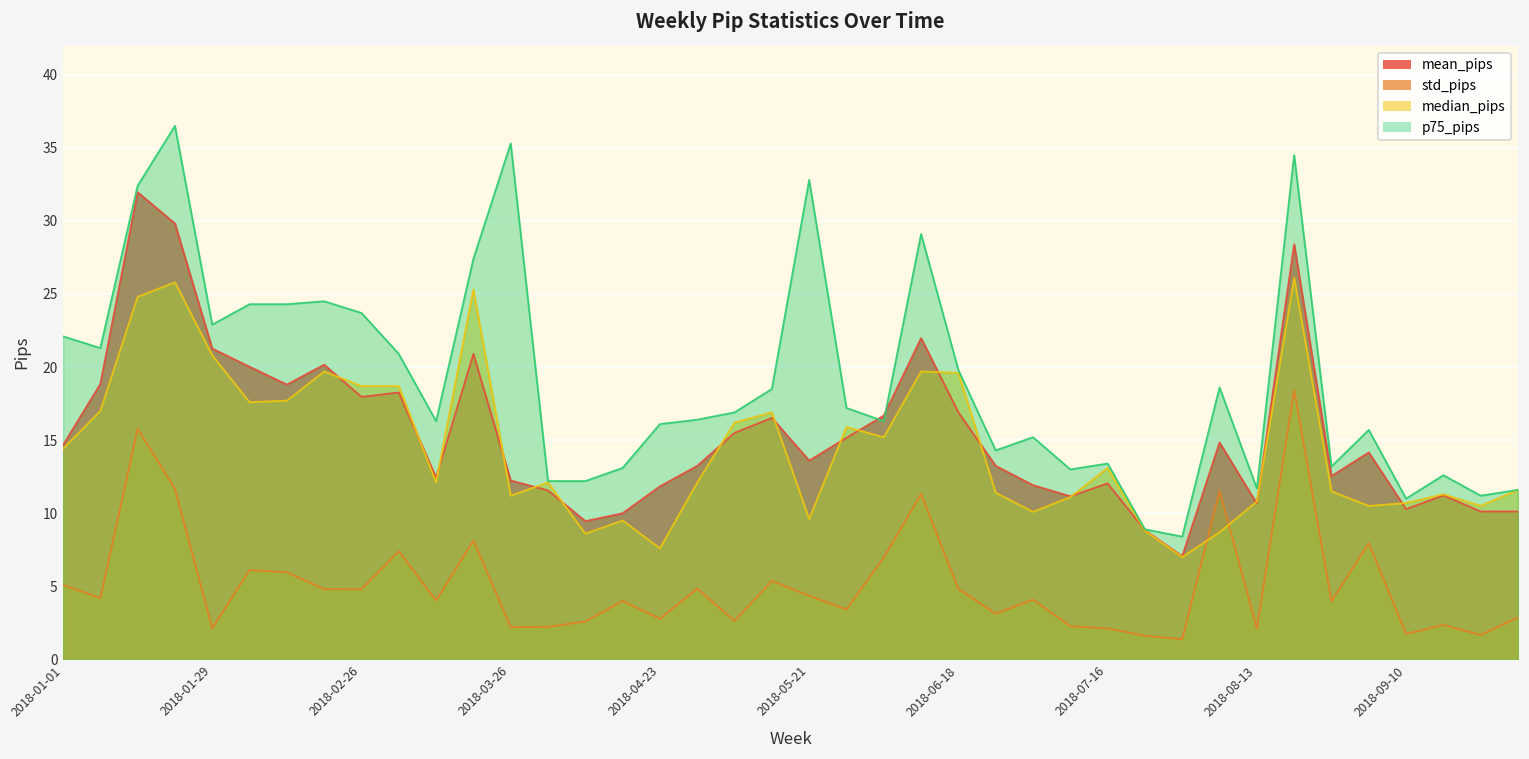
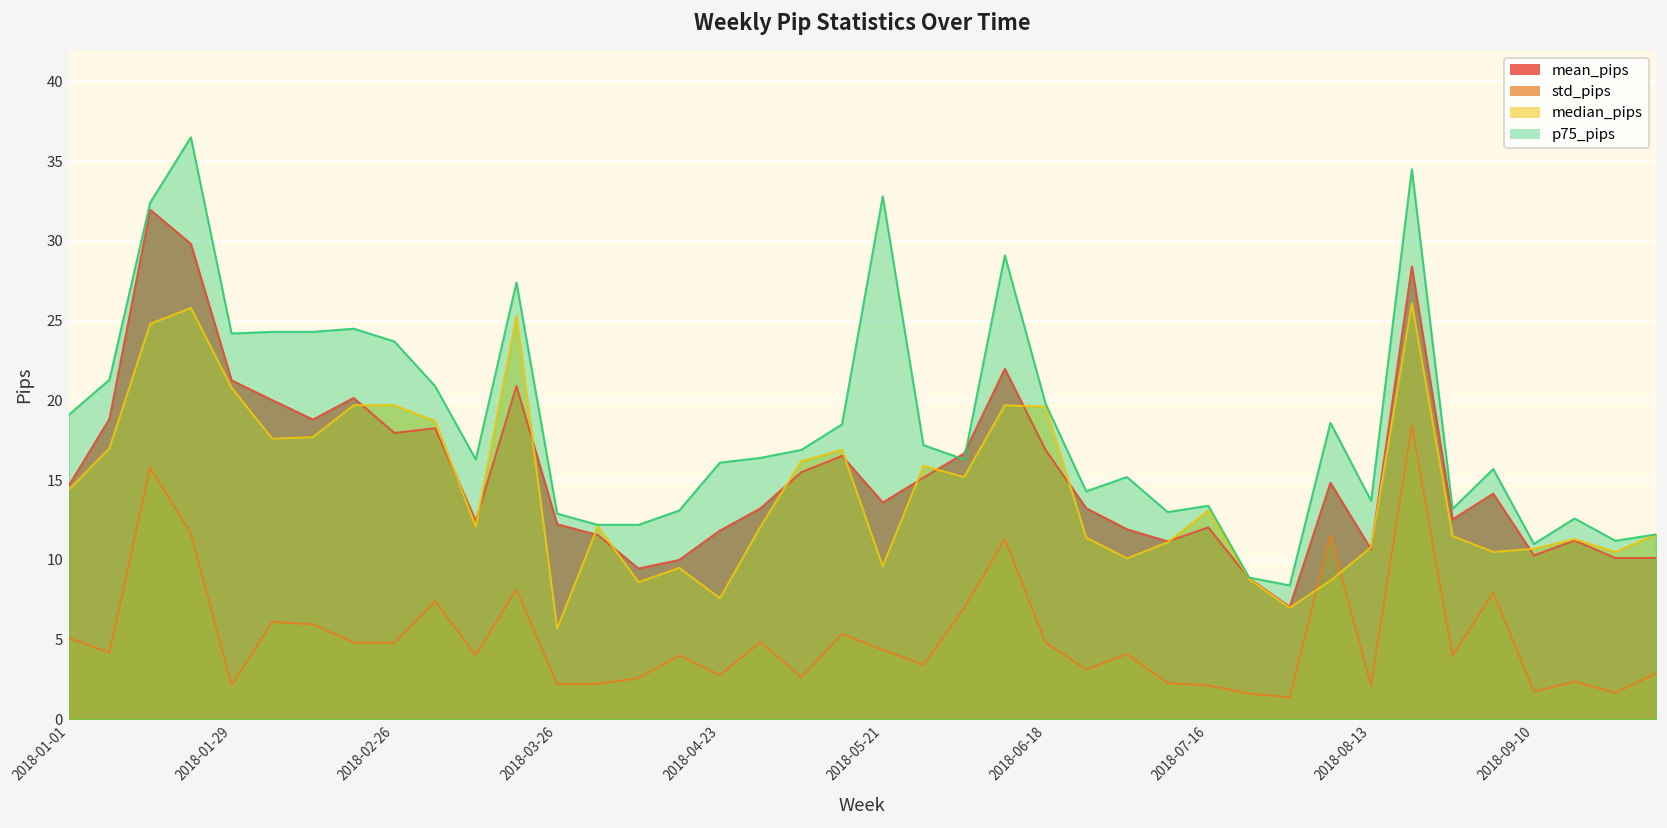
p75_pips, 2018-01-01: 22.1 -> 19.1
p75_pips, 2018-01-29: 22.9 -> 24.2
median_pips, 2018-02-26: 18.7 -> 19.7
median_pips, 2018-03-26: 11.2 -> 5.7
p75_pips, 2018-03-26: 35.3 -> 12.9
p75_pips, 2018-08-13: 11.7 -> 13.7
